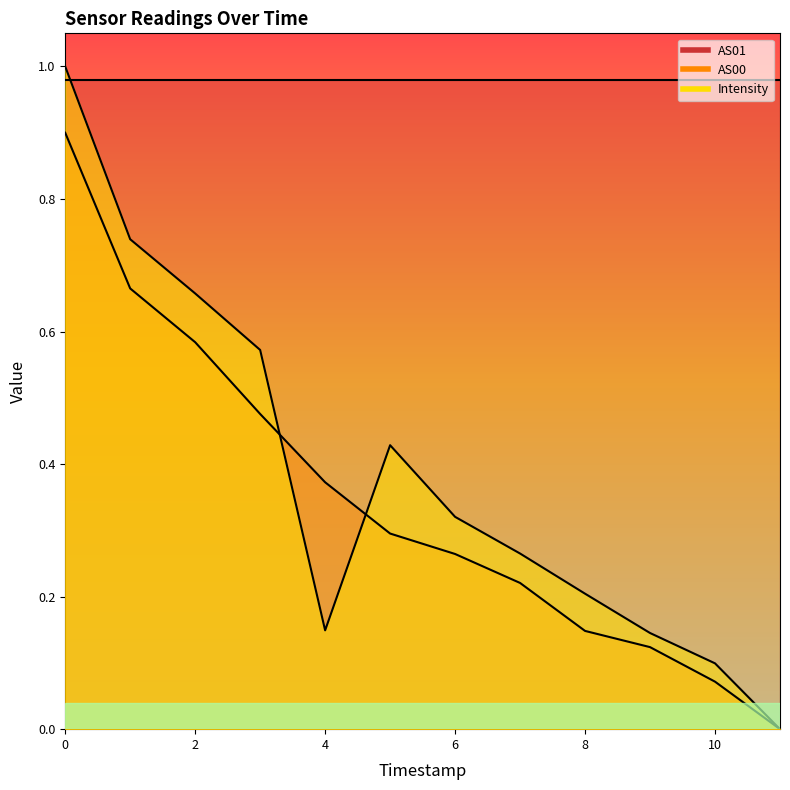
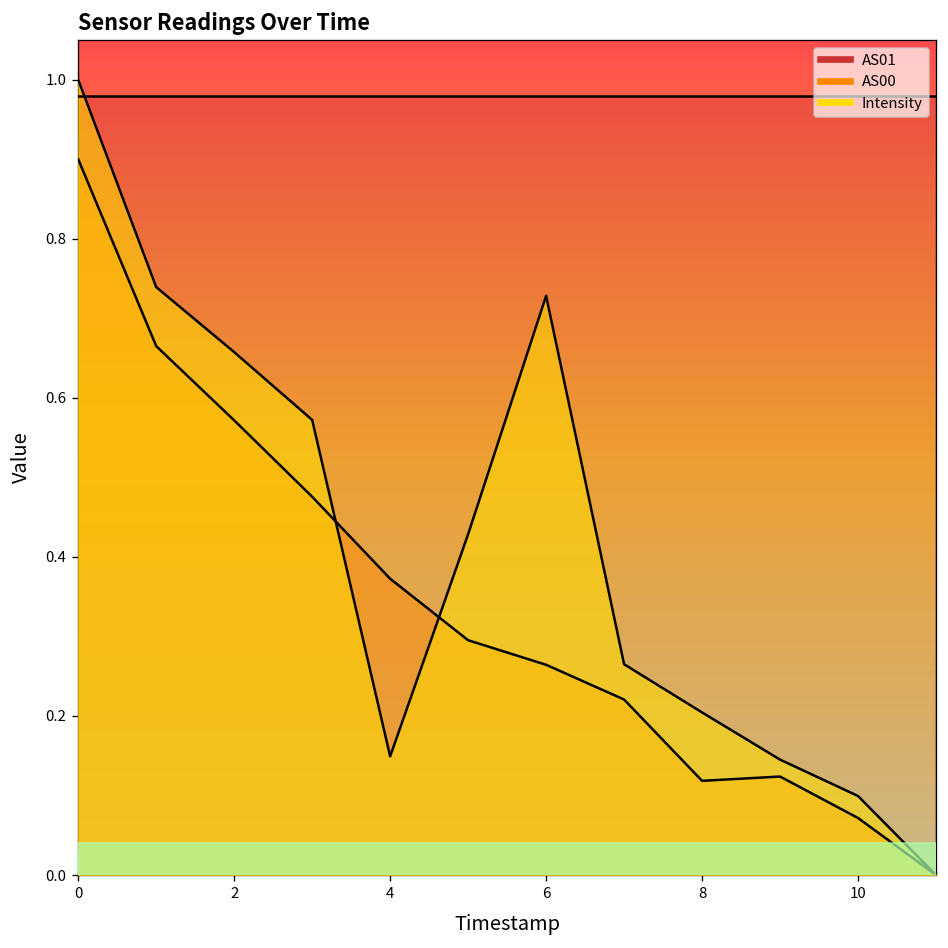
AS00, 2: 0.58 -> 0.57
Intensity, 6: 0.32 -> 0.73
AS00, 8: 0.15 -> 0.12
